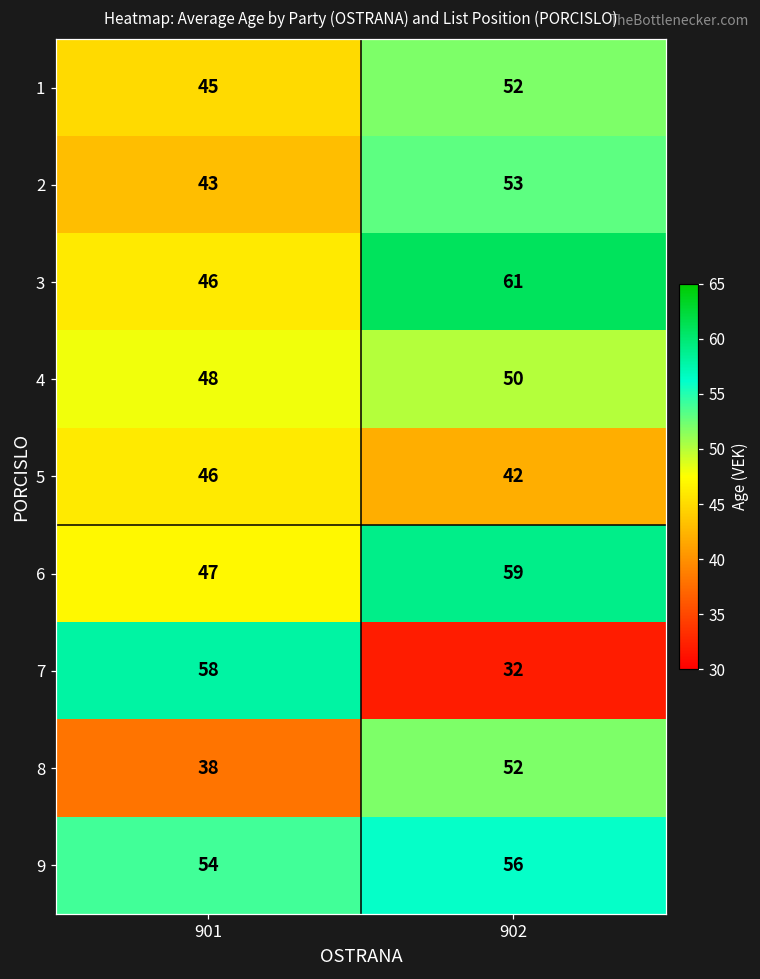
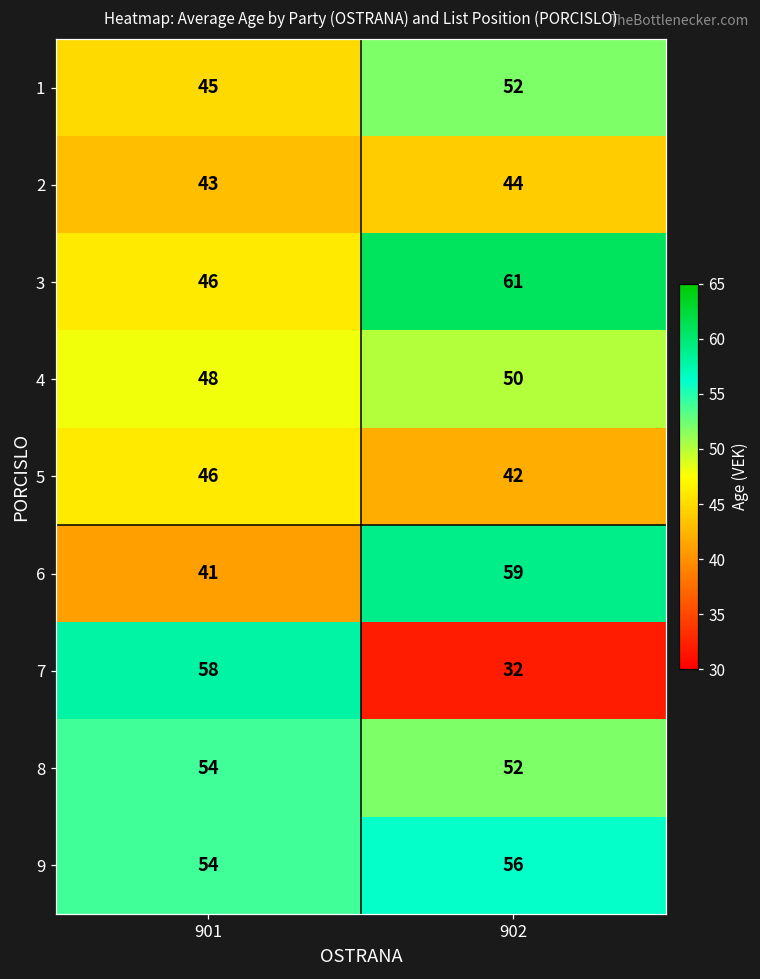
2, 902: 53 -> 44
6, 901: 47 -> 41
8, 901: 38 -> 54
